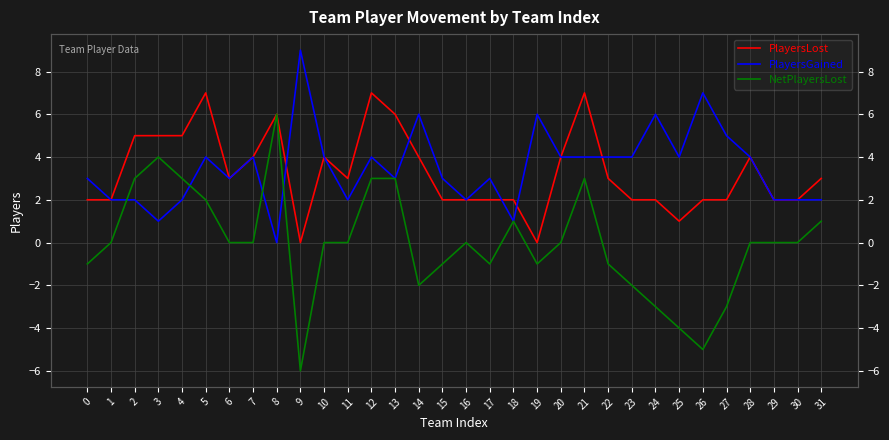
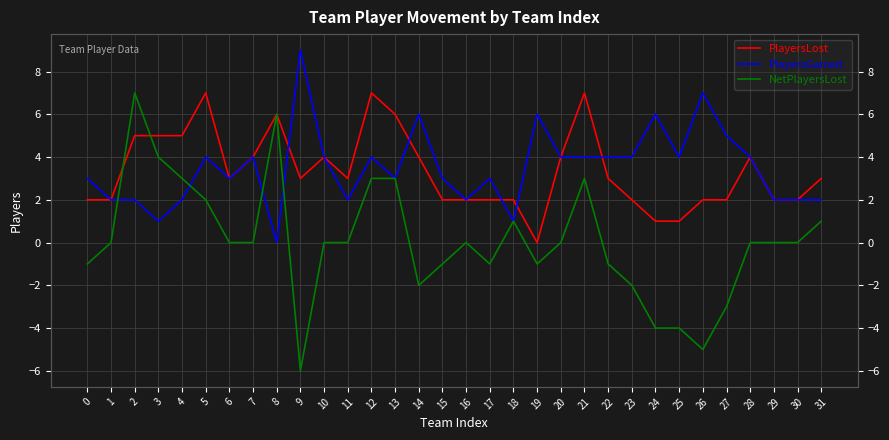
NetPlayersLost, 2: 3 -> 7
PlayersLost, 9: 0 -> 3
PlayersLost, 24: 2 -> 1
NetPlayersLost, 24: -3 -> -4
